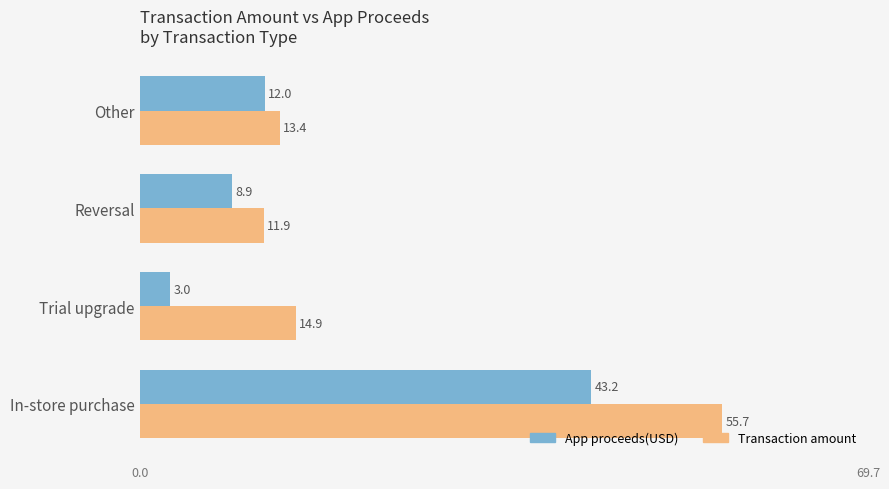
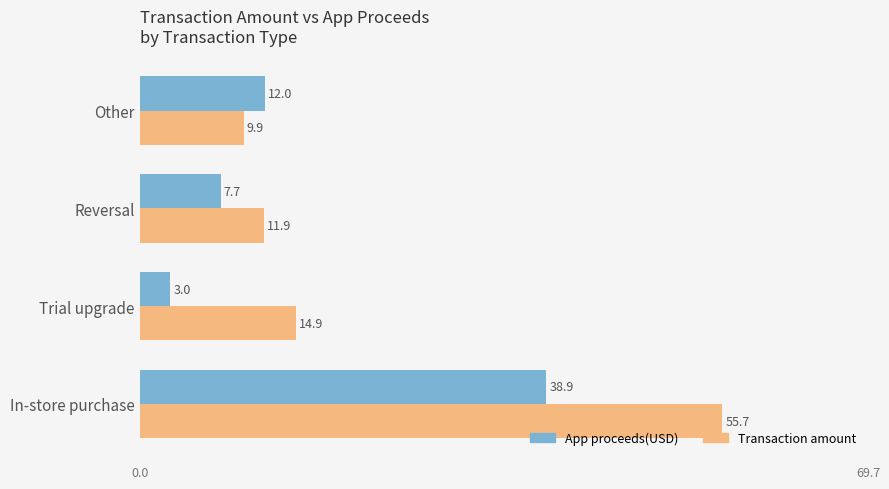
Transaction amount, Other: 13.4 -> 9.9
App proceeds(USD), Reversal: 8.9 -> 7.7
App proceeds(USD), In-store purchase: 43.2 -> 38.9
